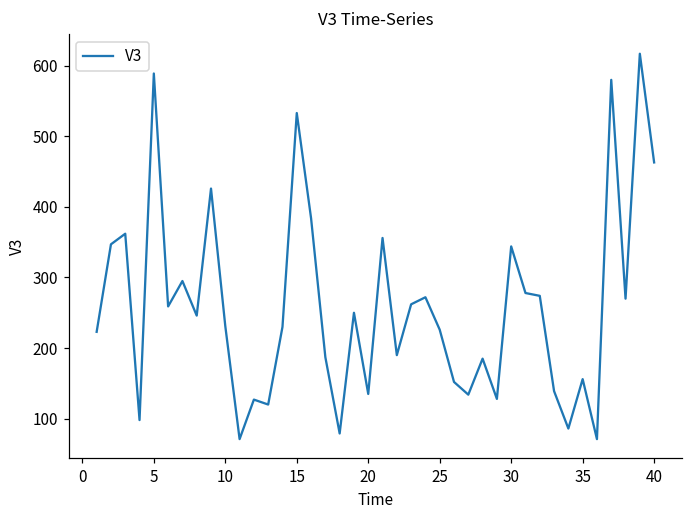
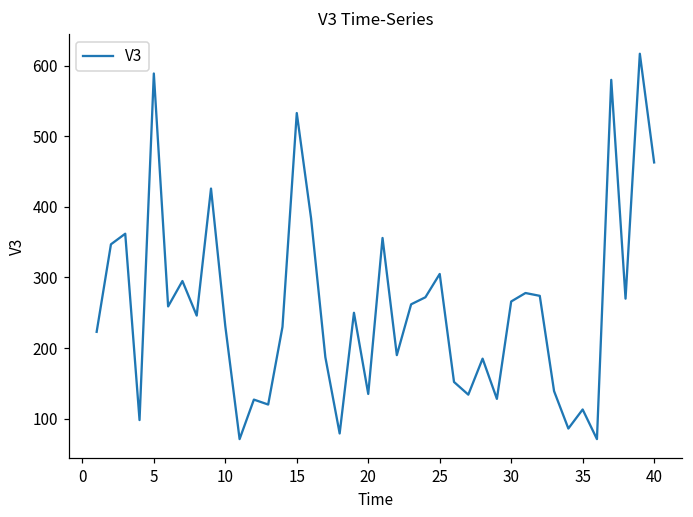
25: 230 -> 310
30: 340 -> 270
35: 160 -> 110
